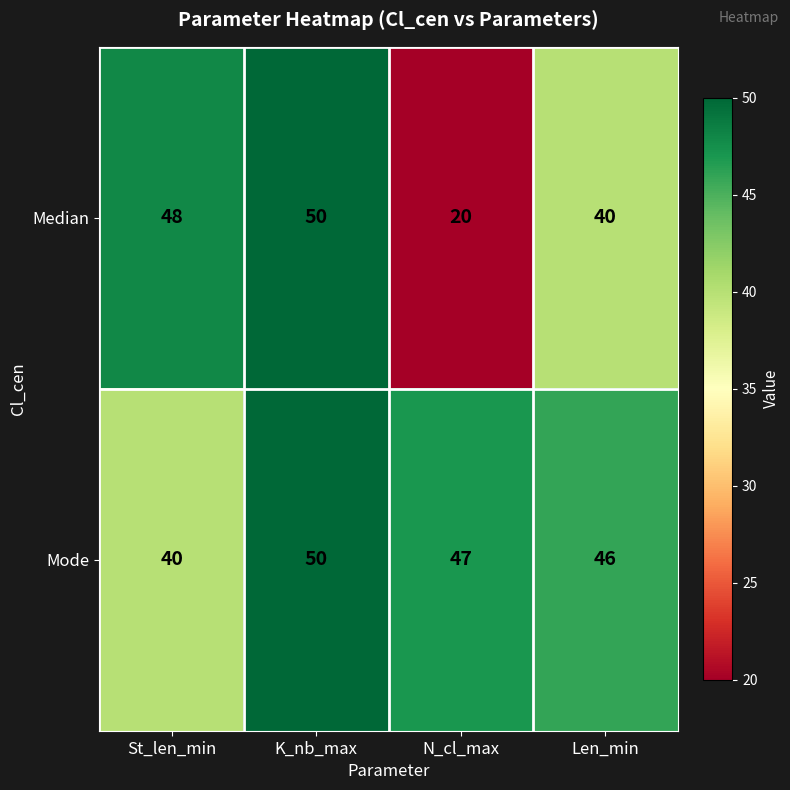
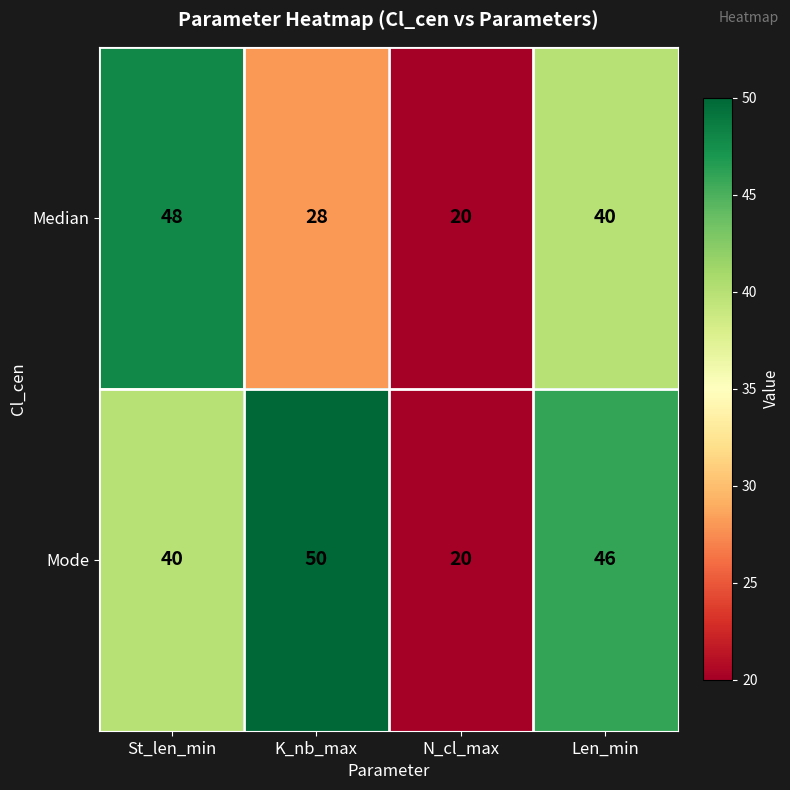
Median, K_nb_max: 50 -> 28
Mode, N_cl_max: 47 -> 20
